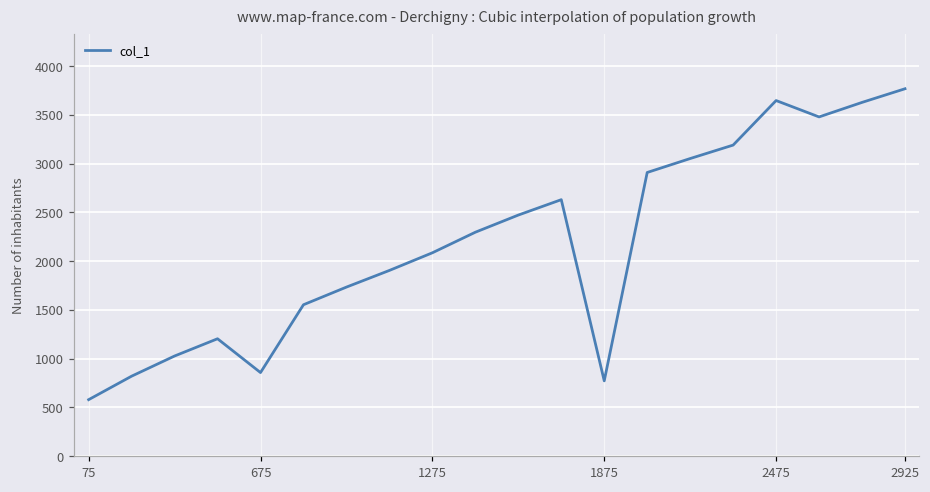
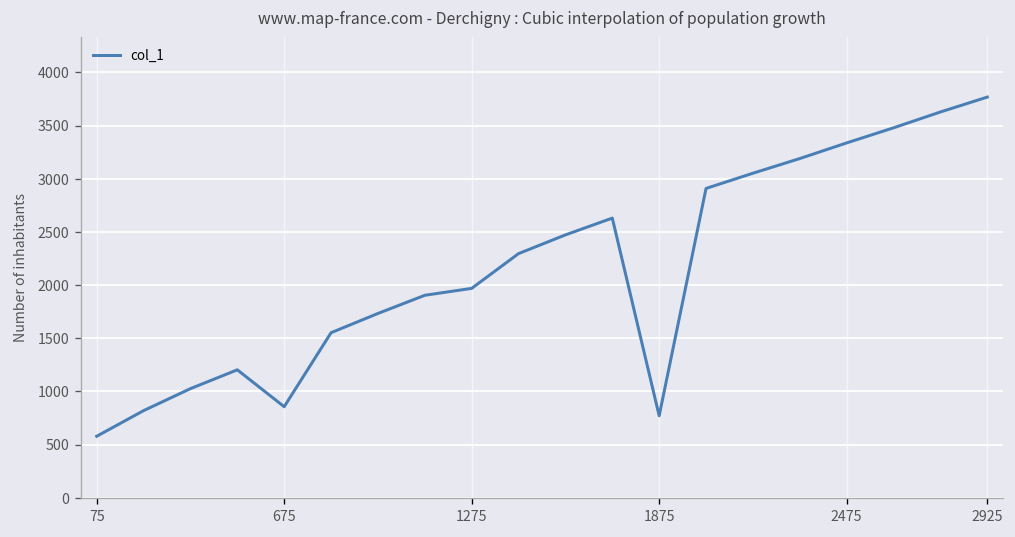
1275: 2100 -> 2000
2475: 3600 -> 3300
